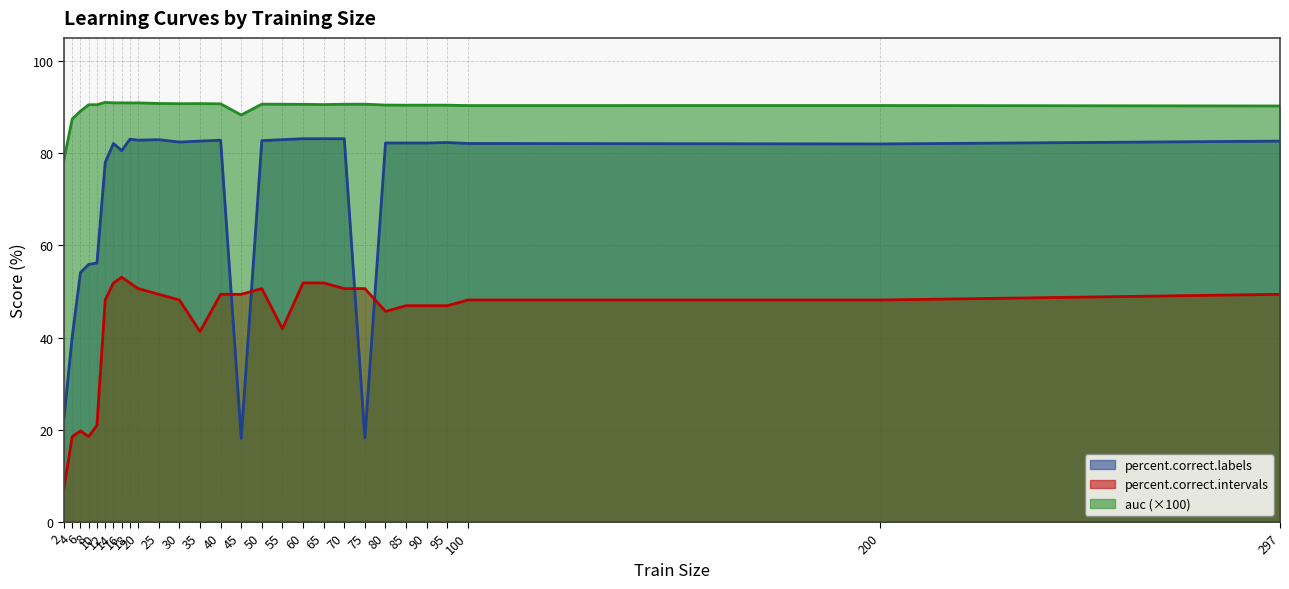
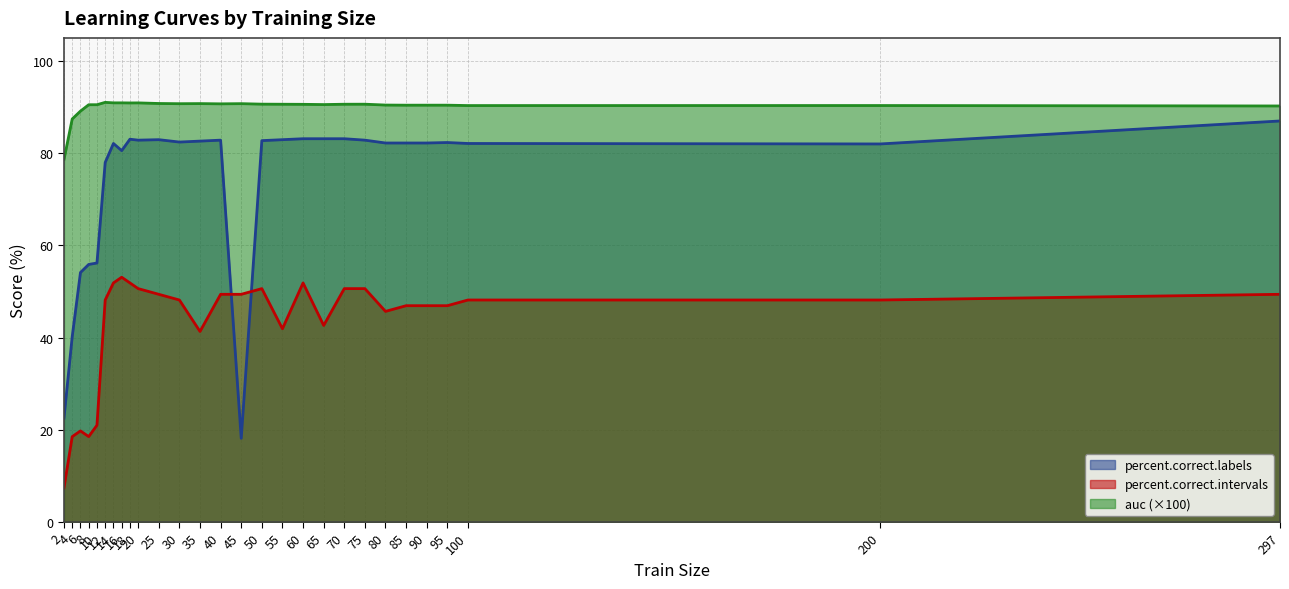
auc (×100), 45: 88 -> 91
percent.correct.intervals, 65: 52 -> 43
percent.correct.labels, 75: 18 -> 83
percent.correct.labels, 297: 83 -> 87
